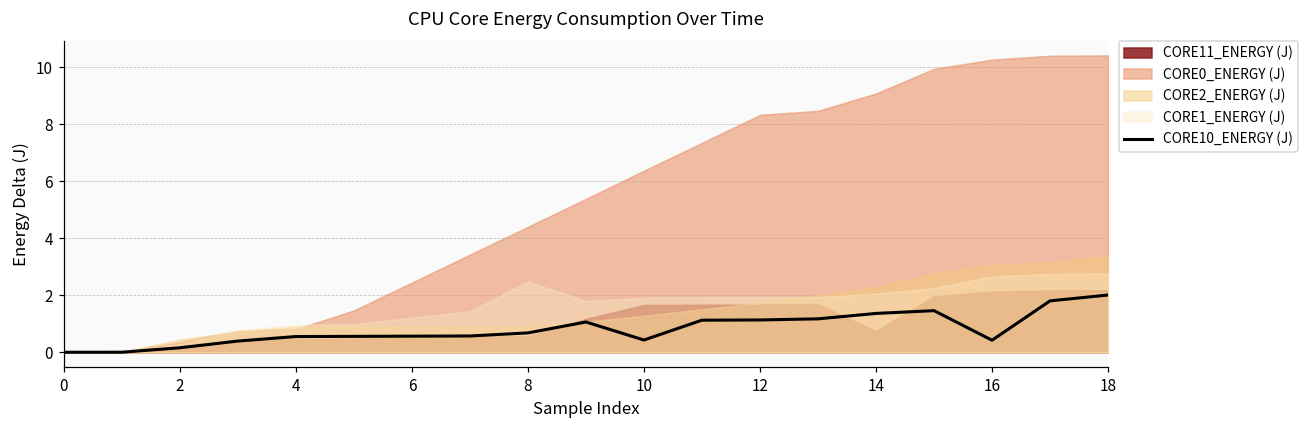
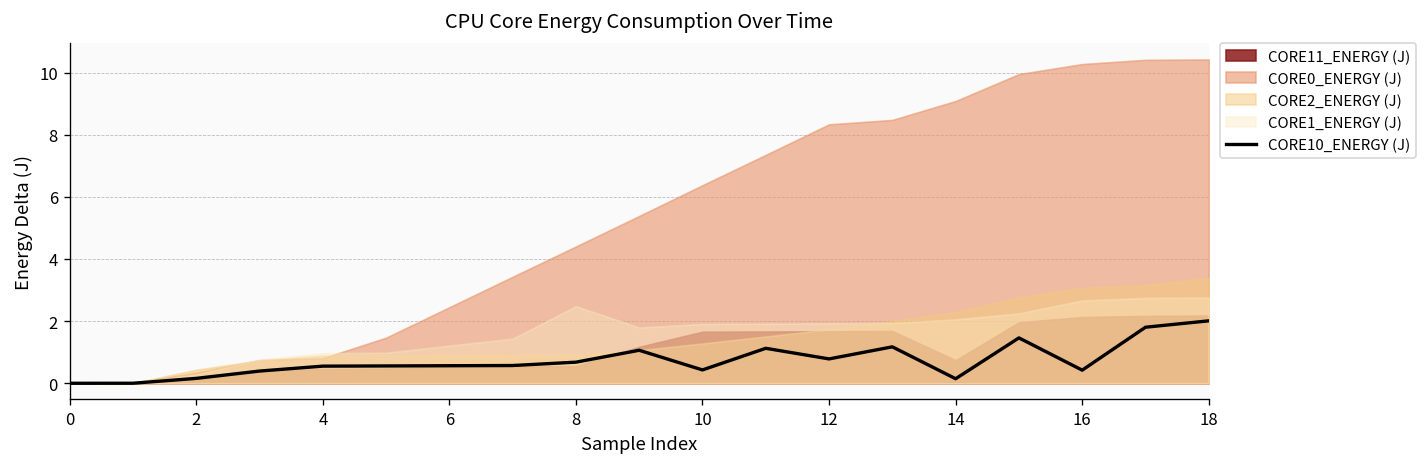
CORE10_ENERGY (J), 12: 1.1 -> 0.8
CORE10_ENERGY (J), 14: 1.4 -> 0.1
